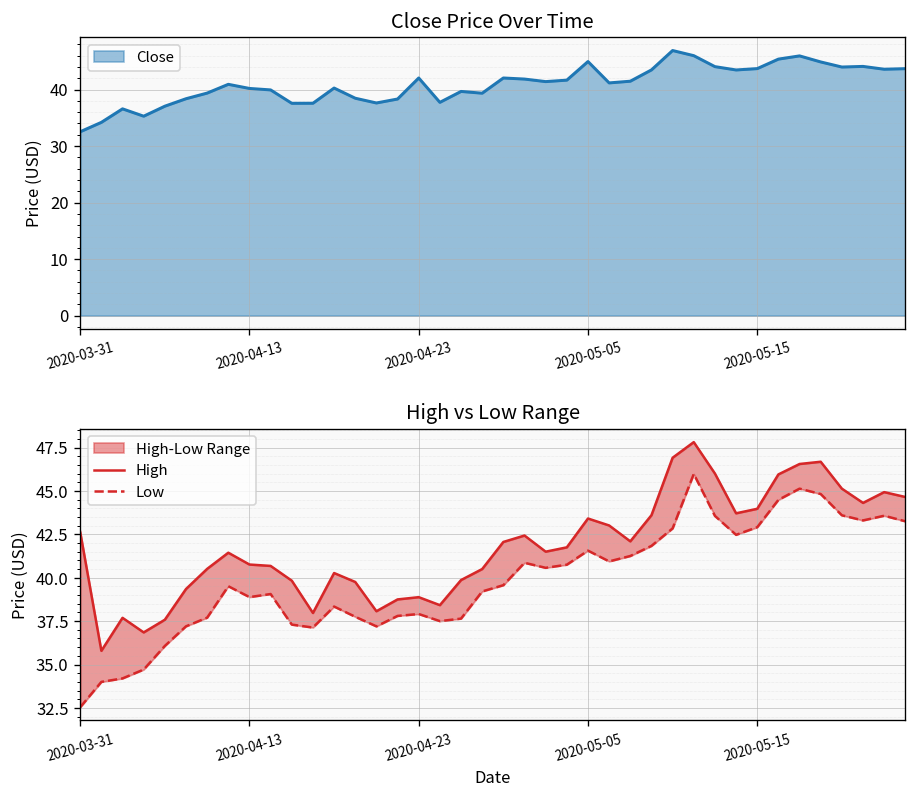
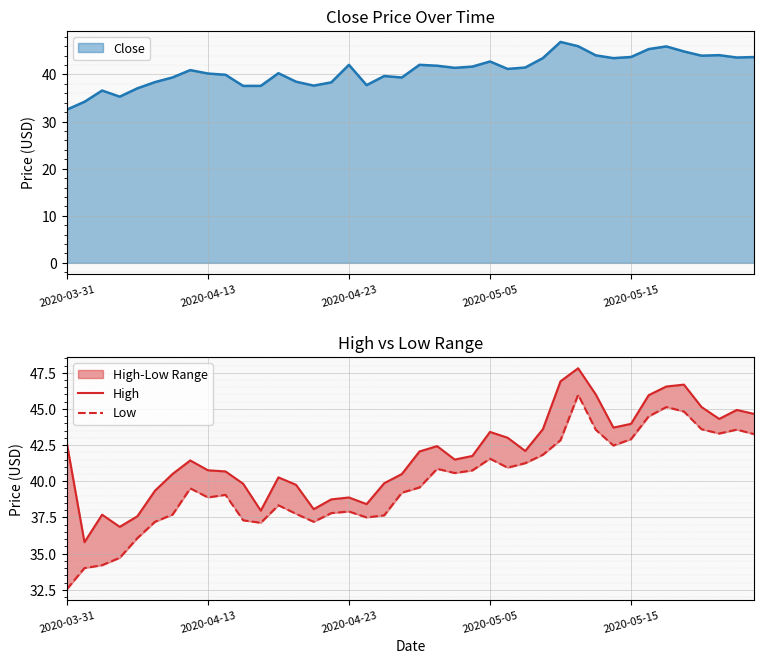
Close Price Over Time, 2020-05-05: 45 -> 43
